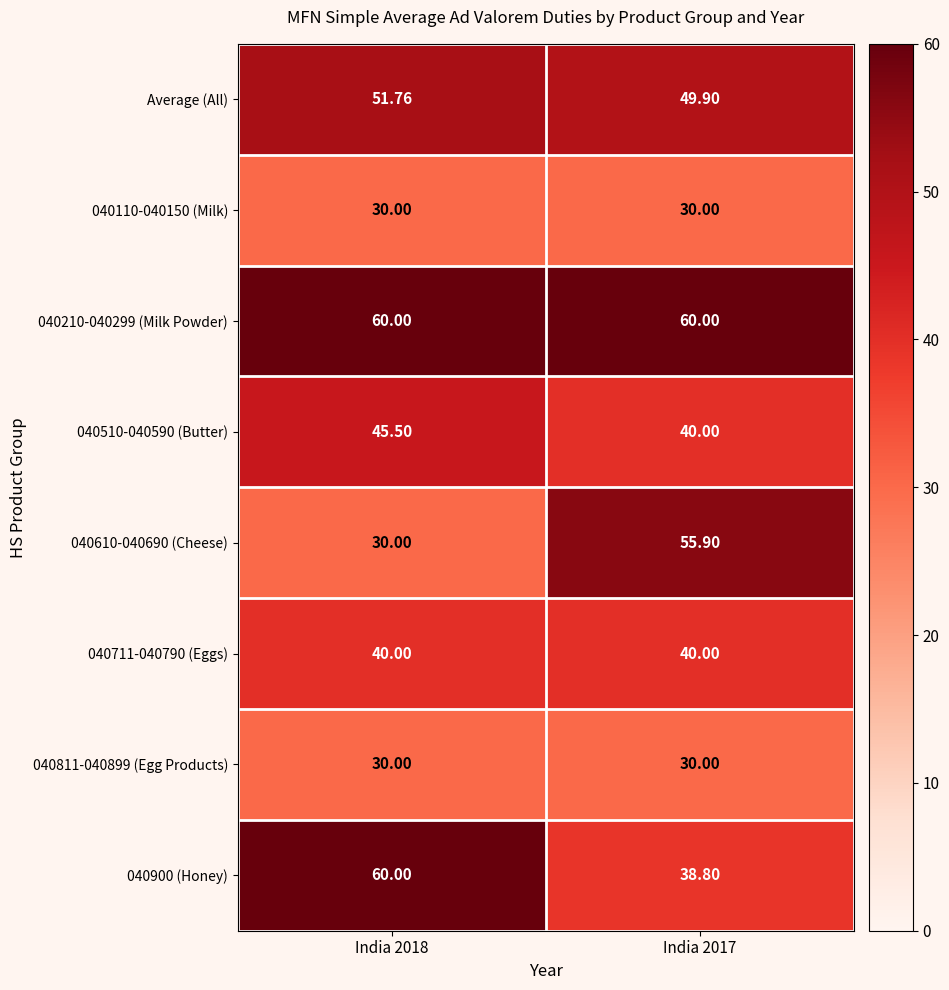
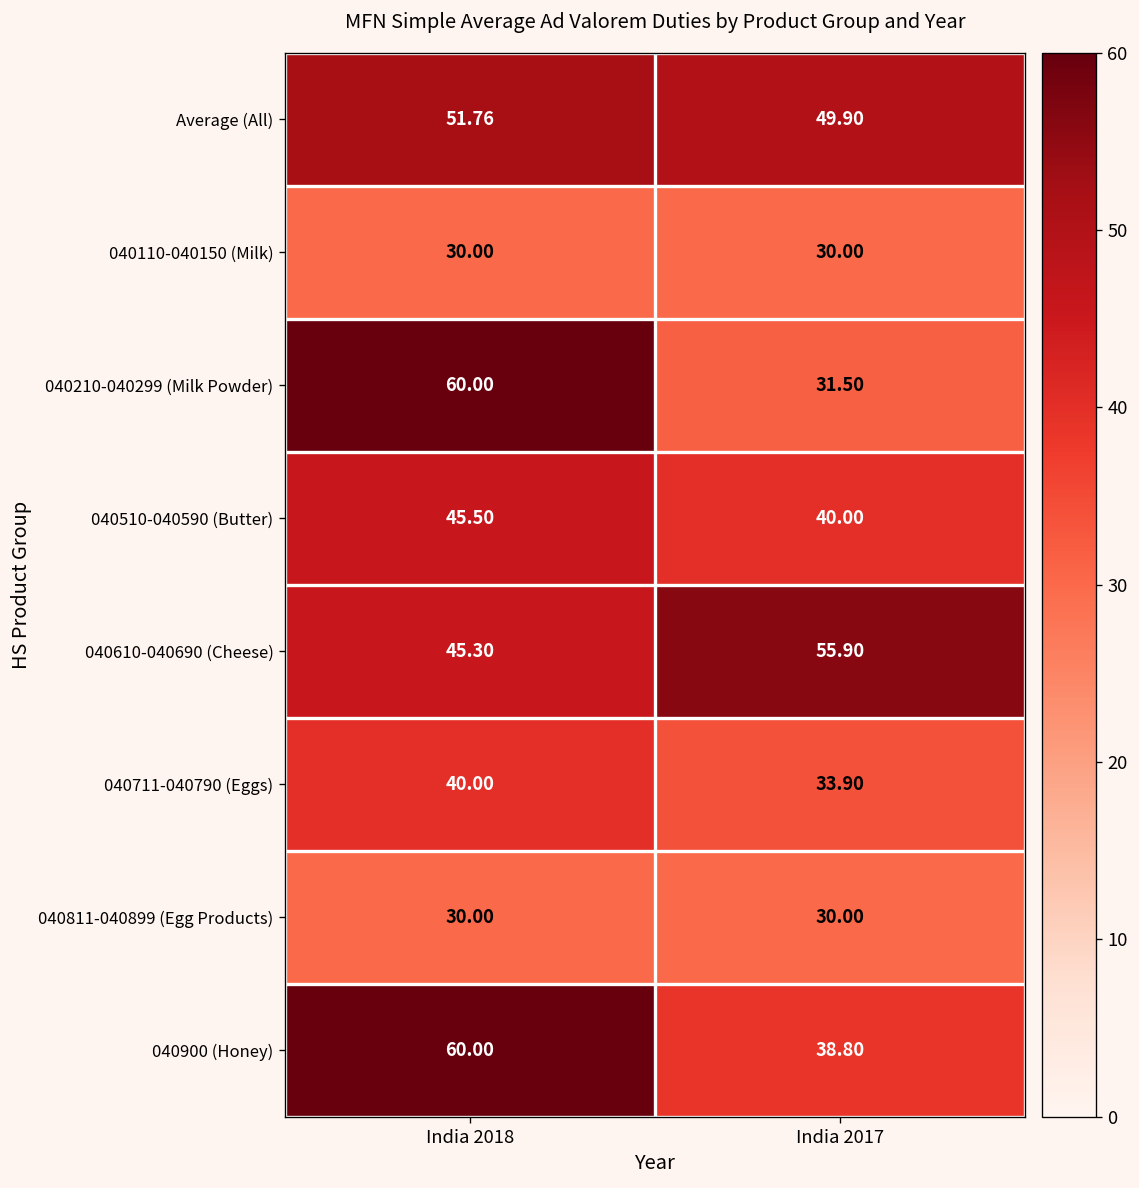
040210-040299 (Milk Powder), India 2017: 60.00 -> 31.50
040610-040690 (Cheese), India 2018: 30.00 -> 45.30
040711-040790 (Eggs), India 2017: 40.00 -> 33.90
